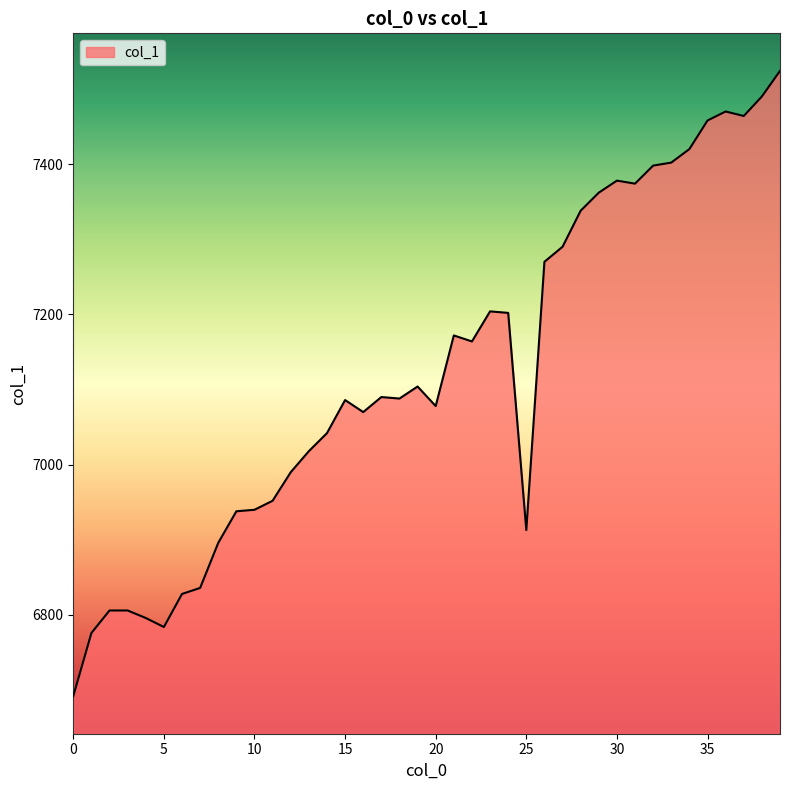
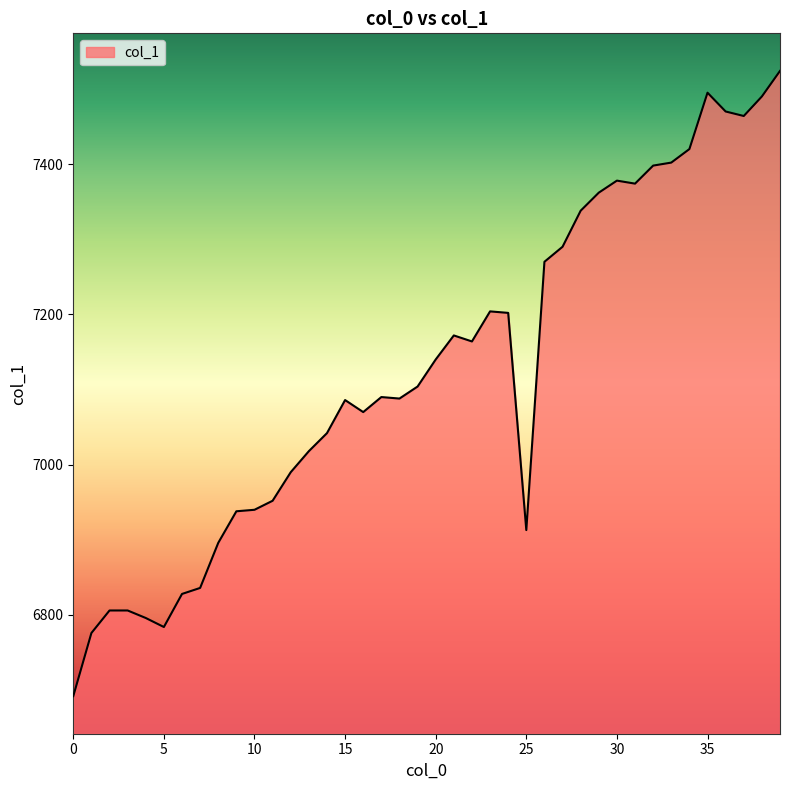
20: 7080 -> 7140
35: 7460 -> 7500
